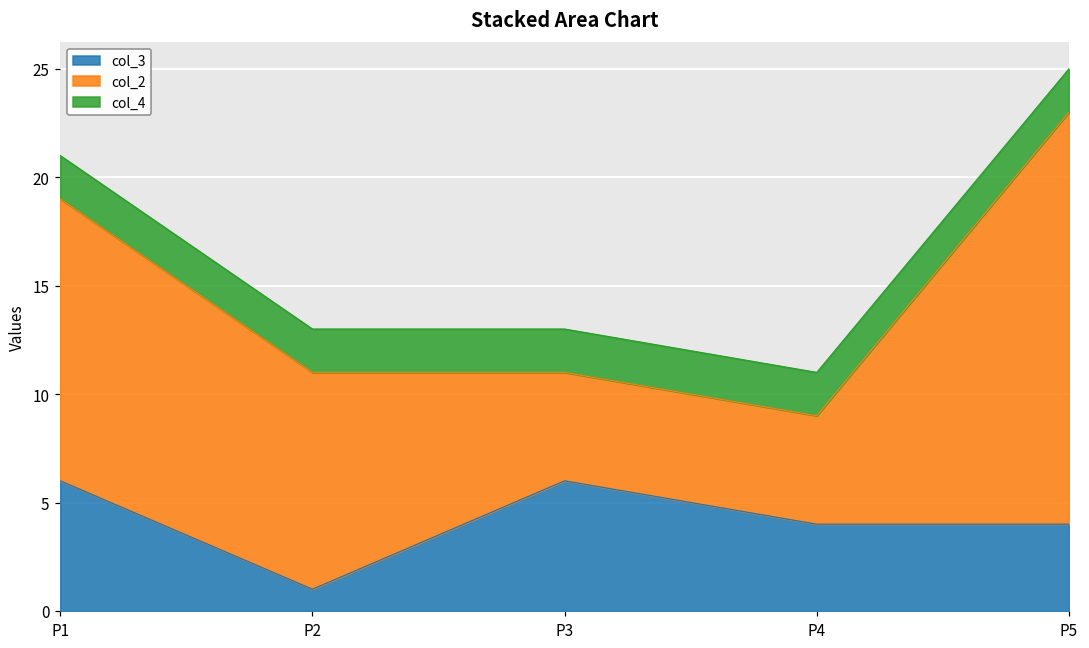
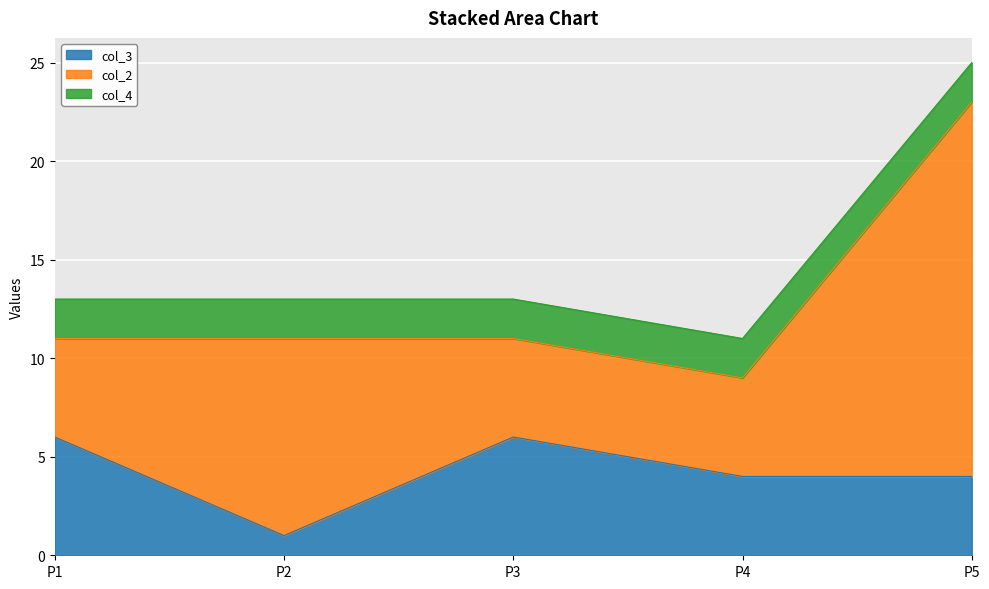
col_2, P1: 13 -> 5
